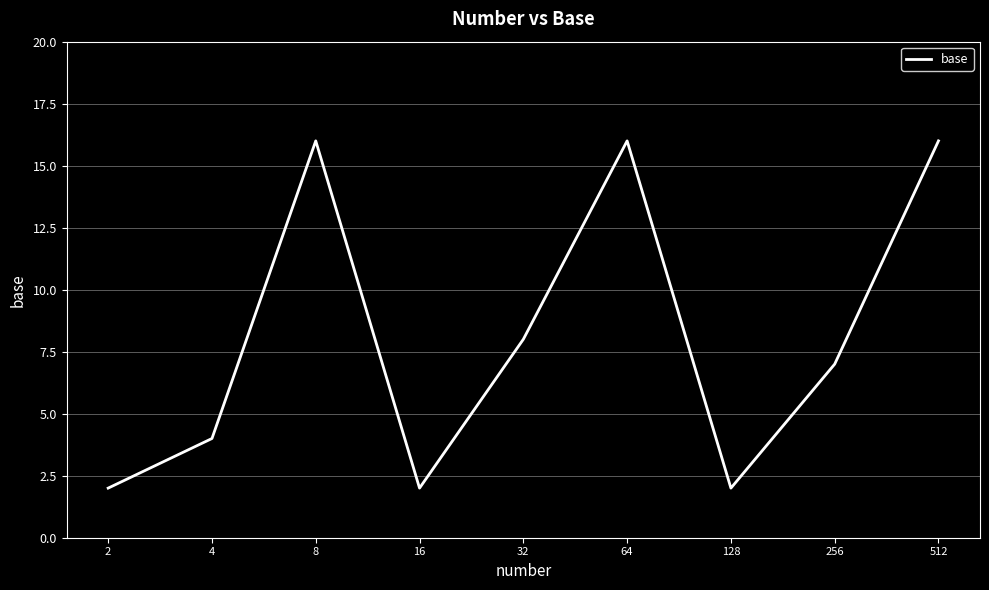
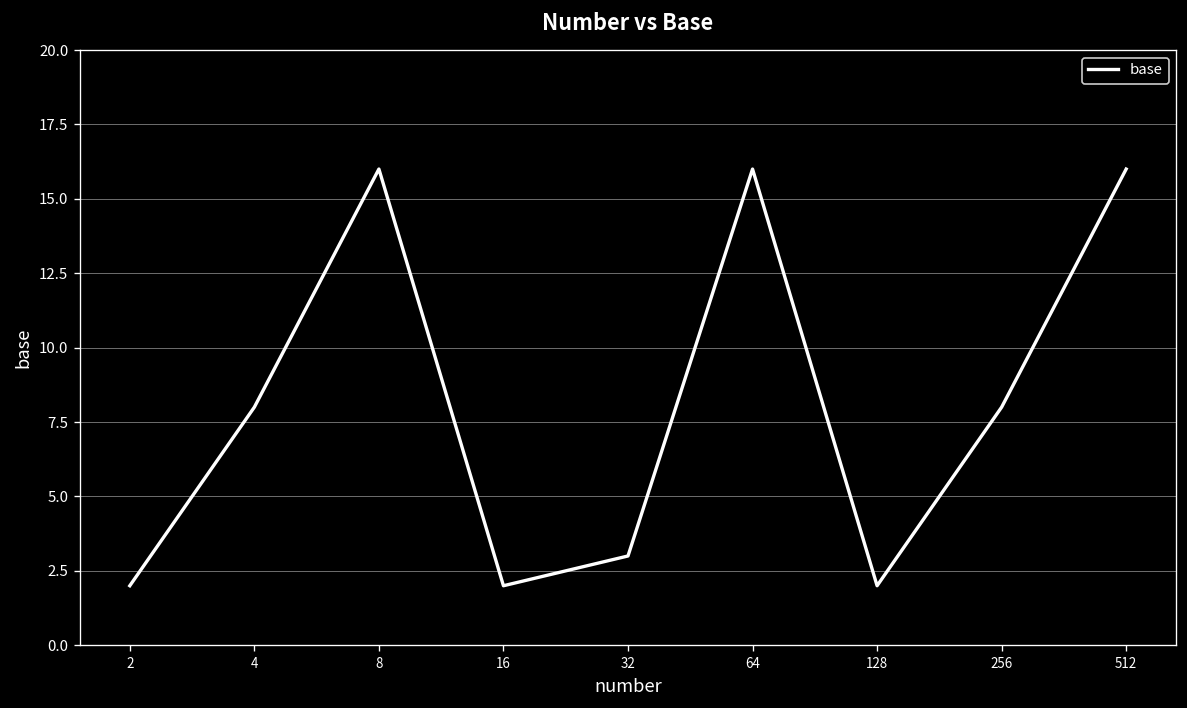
4: 4 -> 8
32: 8 -> 3
256: 7 -> 8
